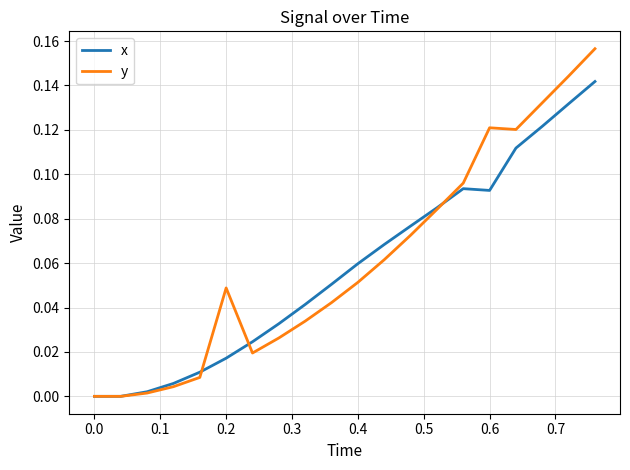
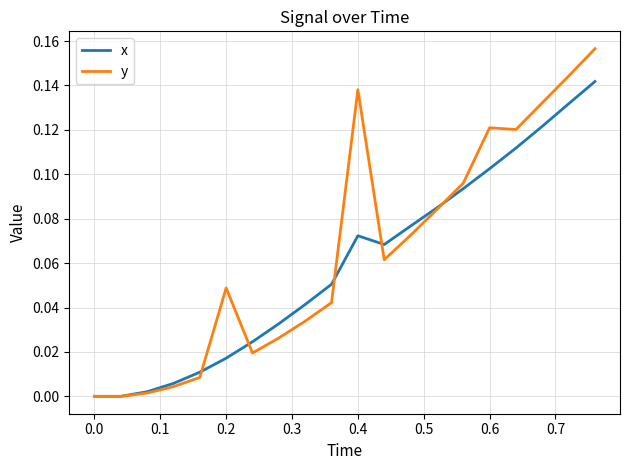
x, 0.4: 0.060 -> 0.072
y, 0.4: 0.051 -> 0.138
x, 0.6: 0.093 -> 0.103
